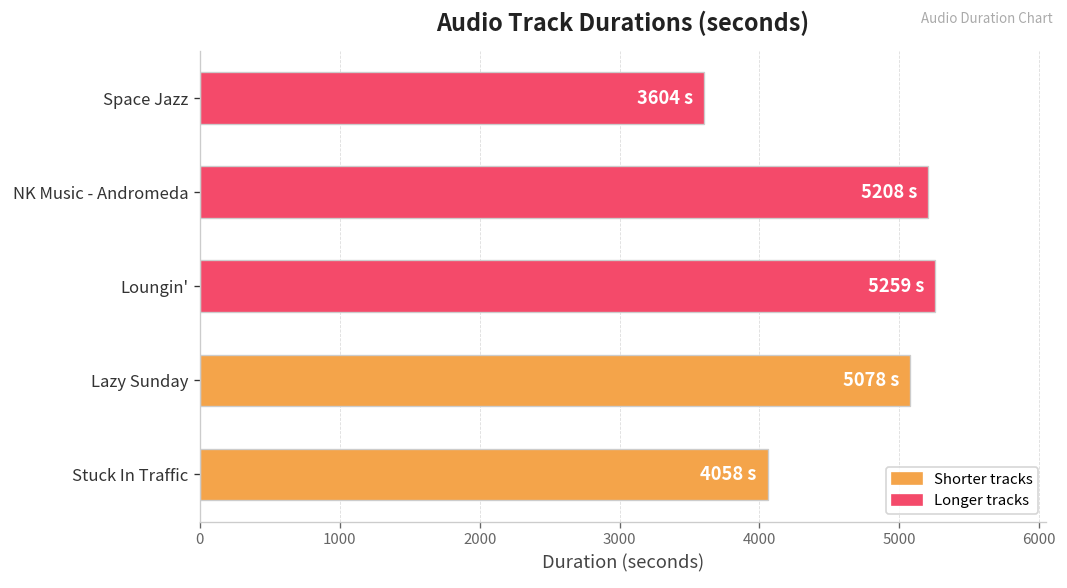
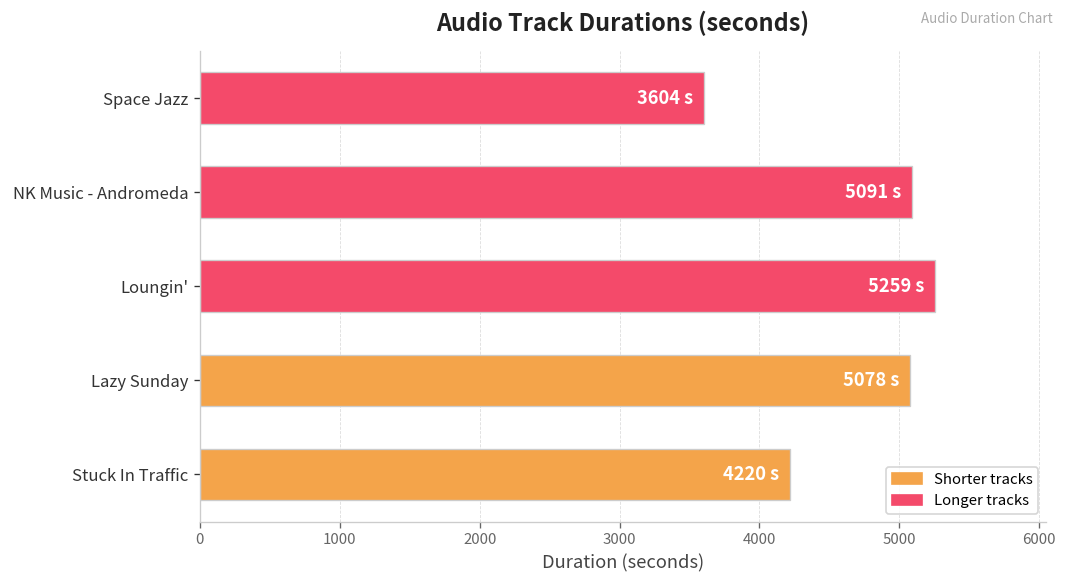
NK Music - Andromeda: 5208 -> 5091
Stuck In Traffic: 4058 -> 4220
